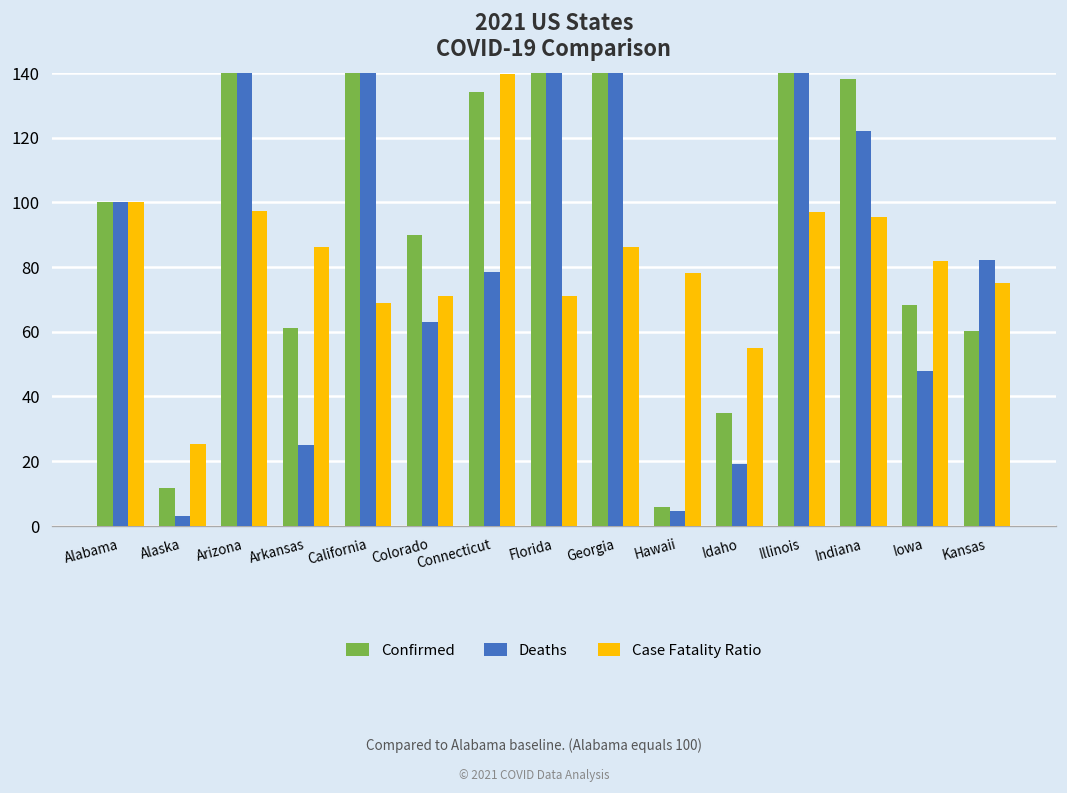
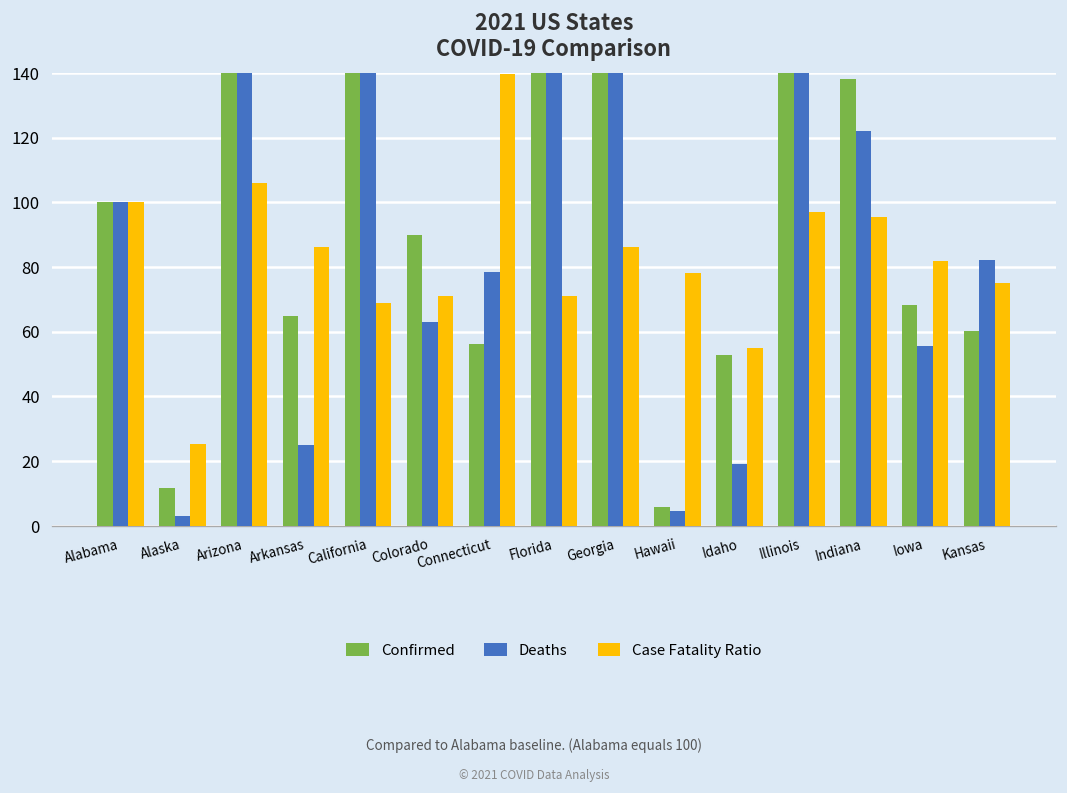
Case Fatality Ratio, Arizona: 97 -> 106
Confirmed, Arkansas: 61 -> 65
Confirmed, Connecticut: 134 -> 56
Confirmed, Idaho: 35 -> 53
Deaths, Iowa: 48 -> 56
